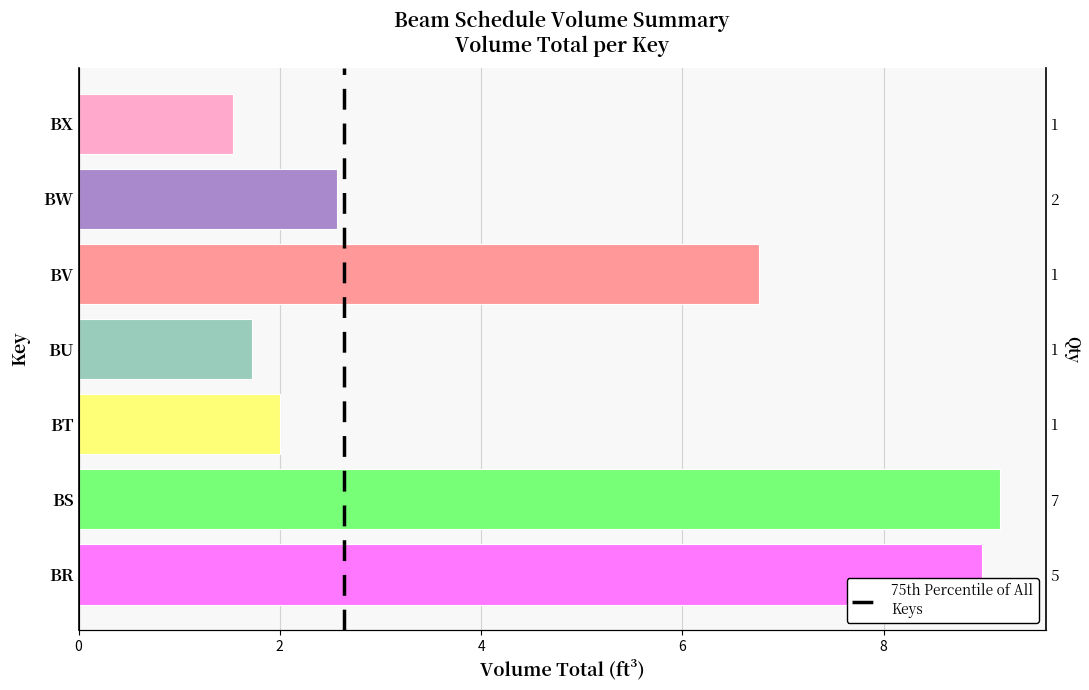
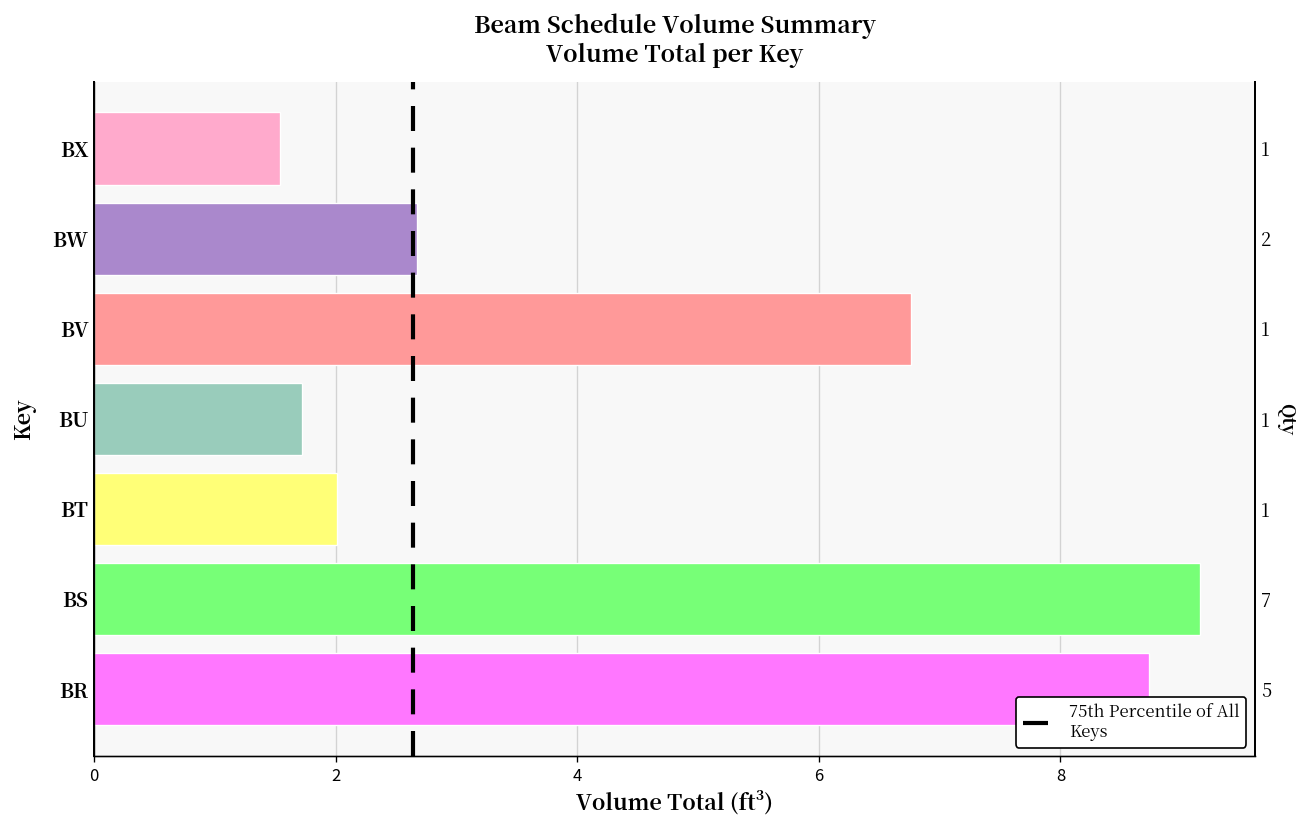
BW: 2.57 -> 2.67
BR: 8.98 -> 8.73
